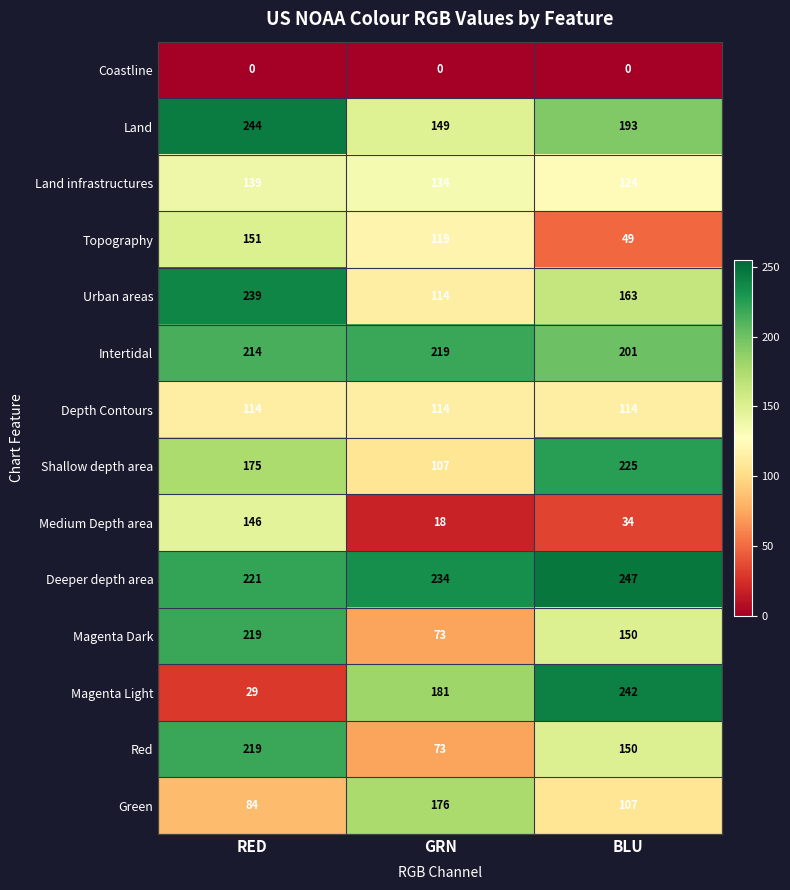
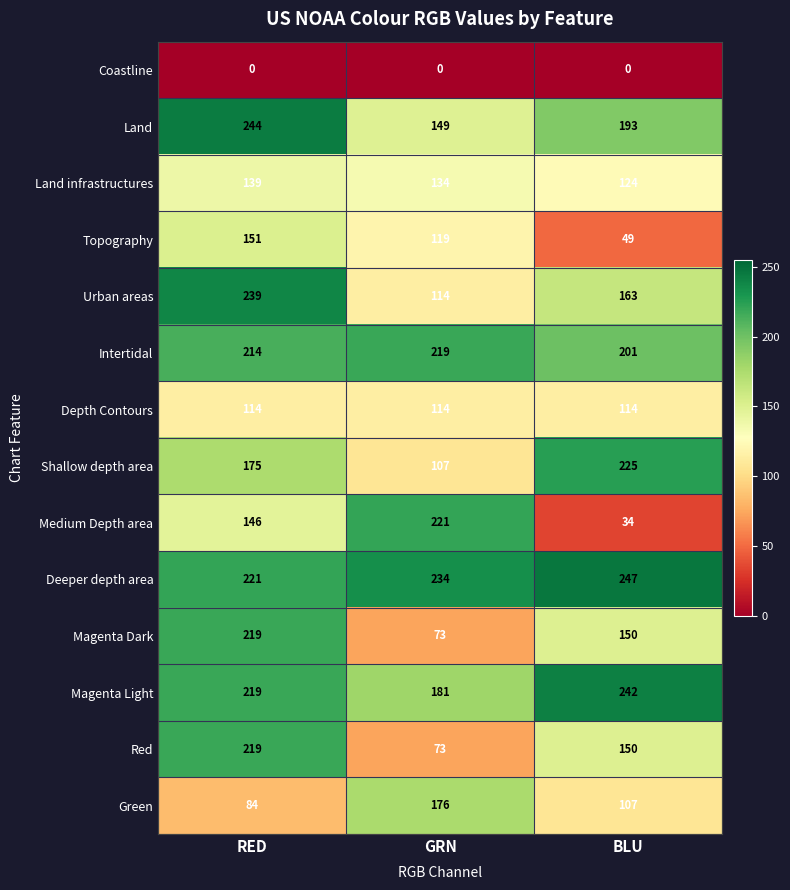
Medium Depth area, GRN: 18 -> 221
Magenta Light, RED: 29 -> 219
